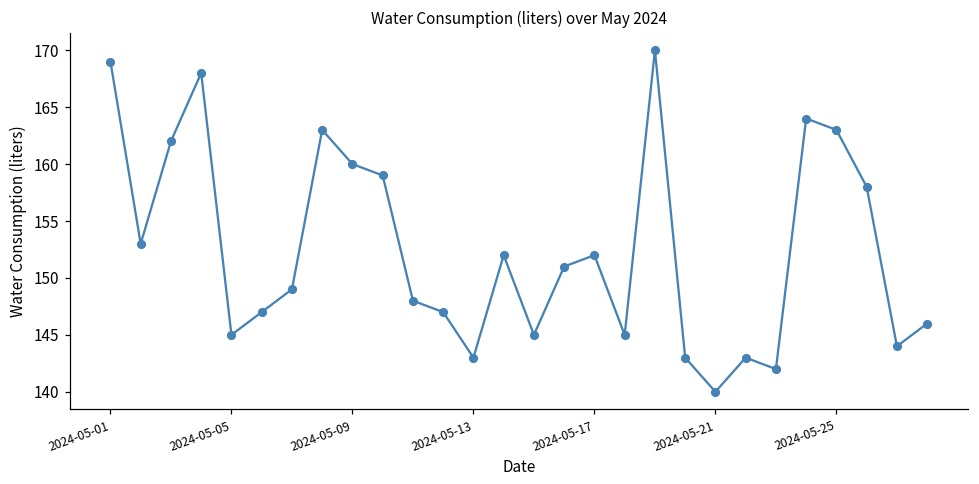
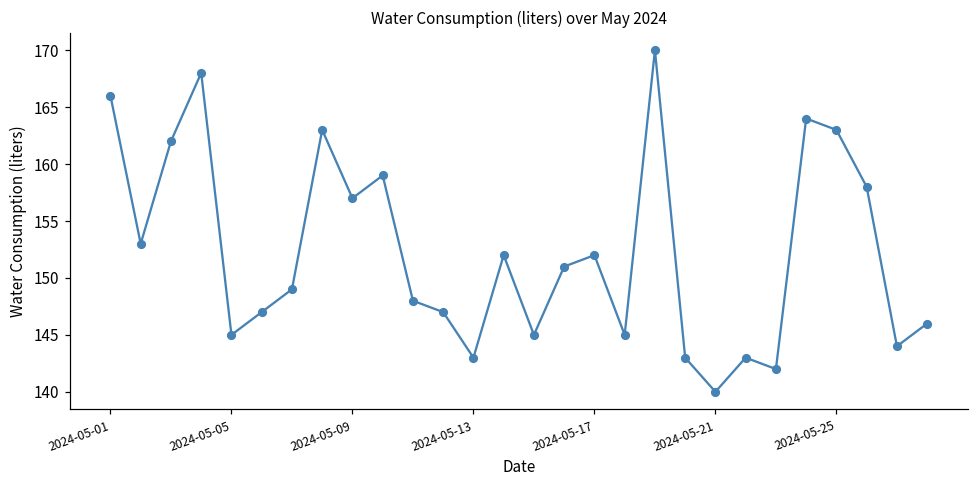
2024-05-01: 169 -> 166
2024-05-09: 160 -> 157
